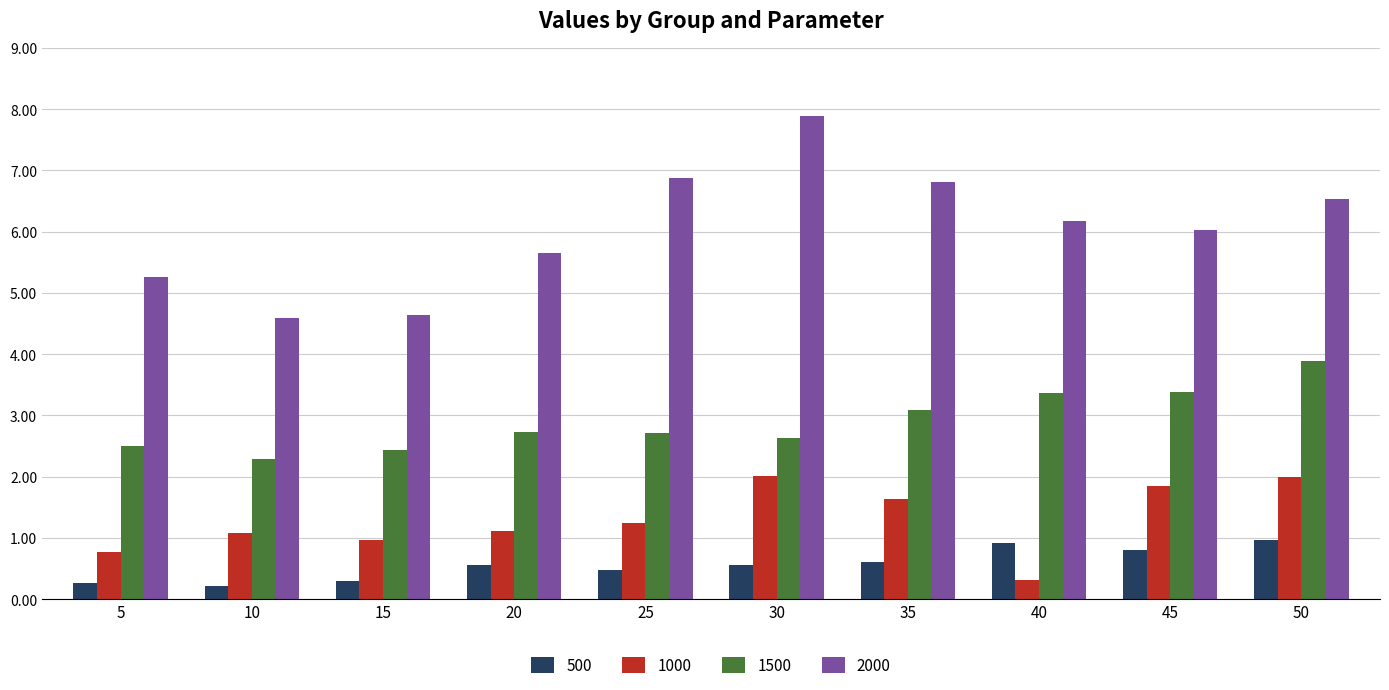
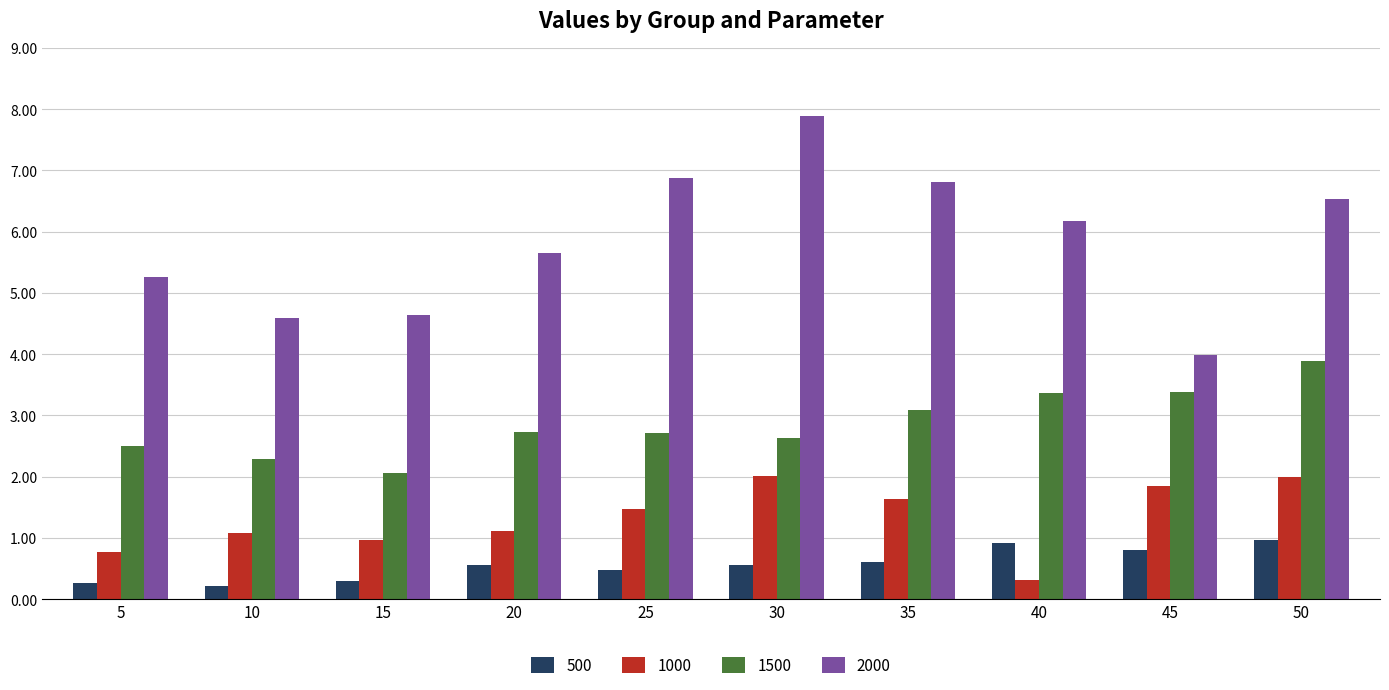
1500, 15: 2.4 -> 2.1
1000, 25: 1.2 -> 1.5
2000, 45: 6.0 -> 4.0
